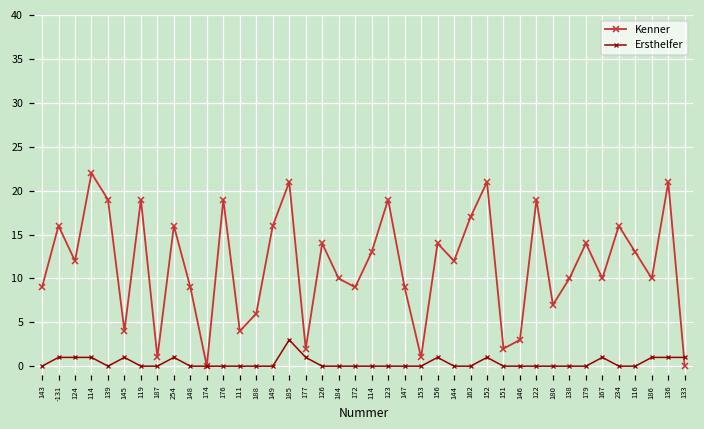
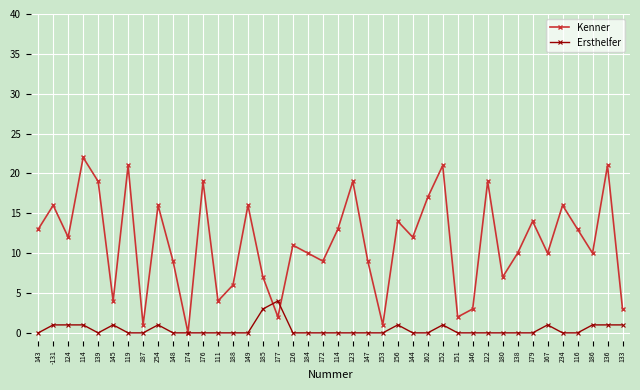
Kenner, 143: 9 -> 13
Kenner, 119: 19 -> 21
Kenner, 185: 21 -> 7
Ersthelfer, 177: 1 -> 4
Kenner, 126: 14 -> 11
Kenner, 133: 0 -> 3
